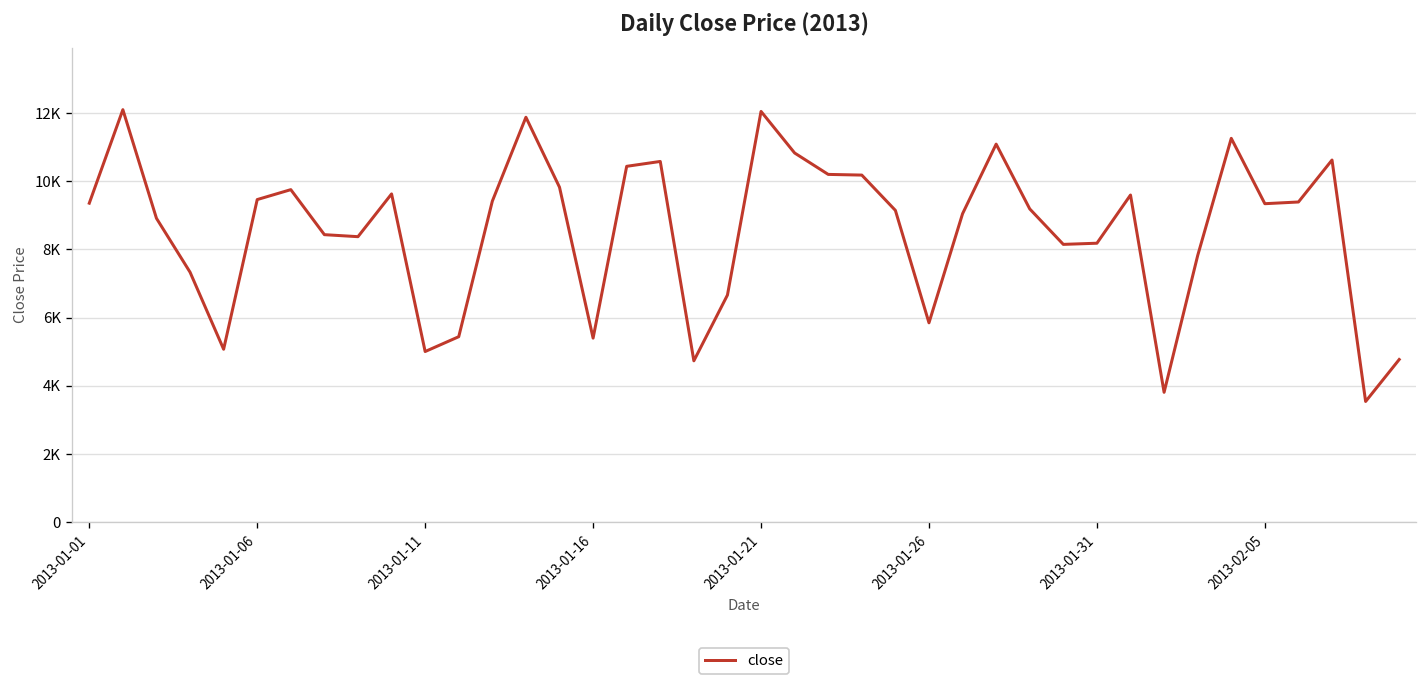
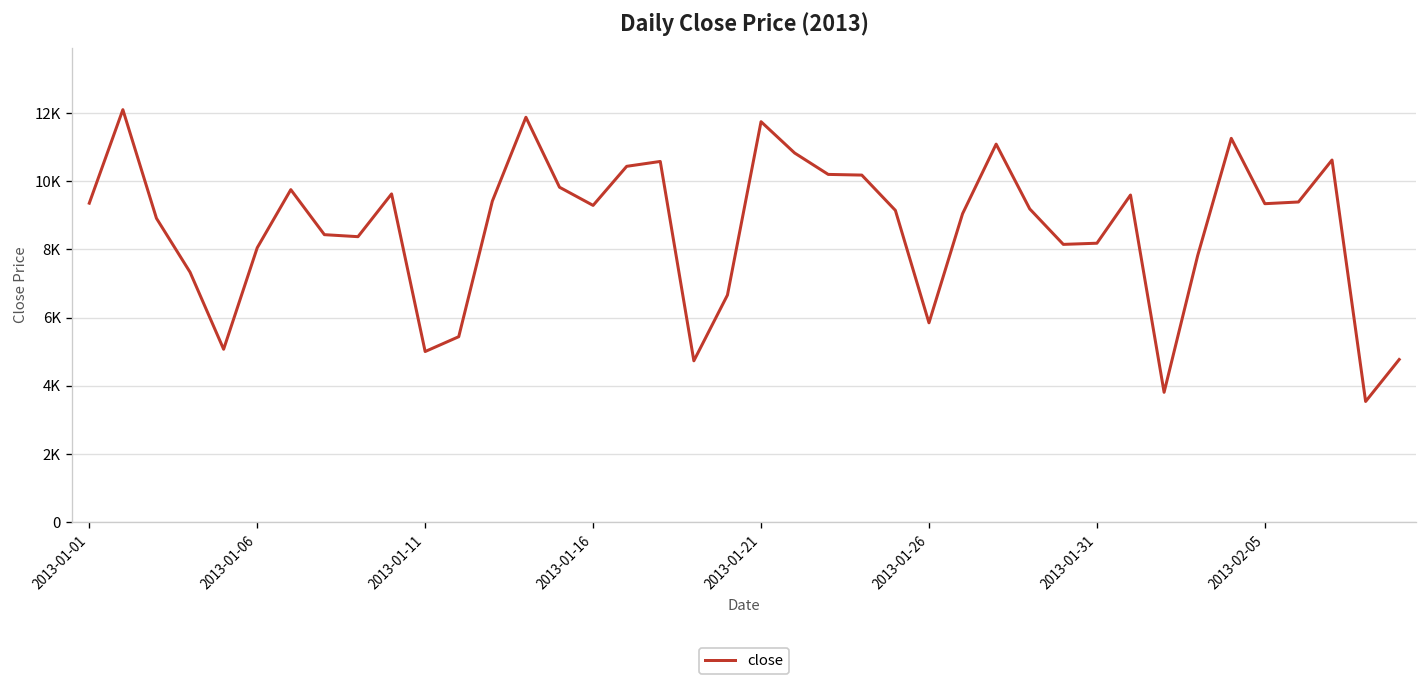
2013-01-06: 9500 -> 8000
2013-01-16: 5400 -> 9300
2013-01-21: 12000 -> 11700
